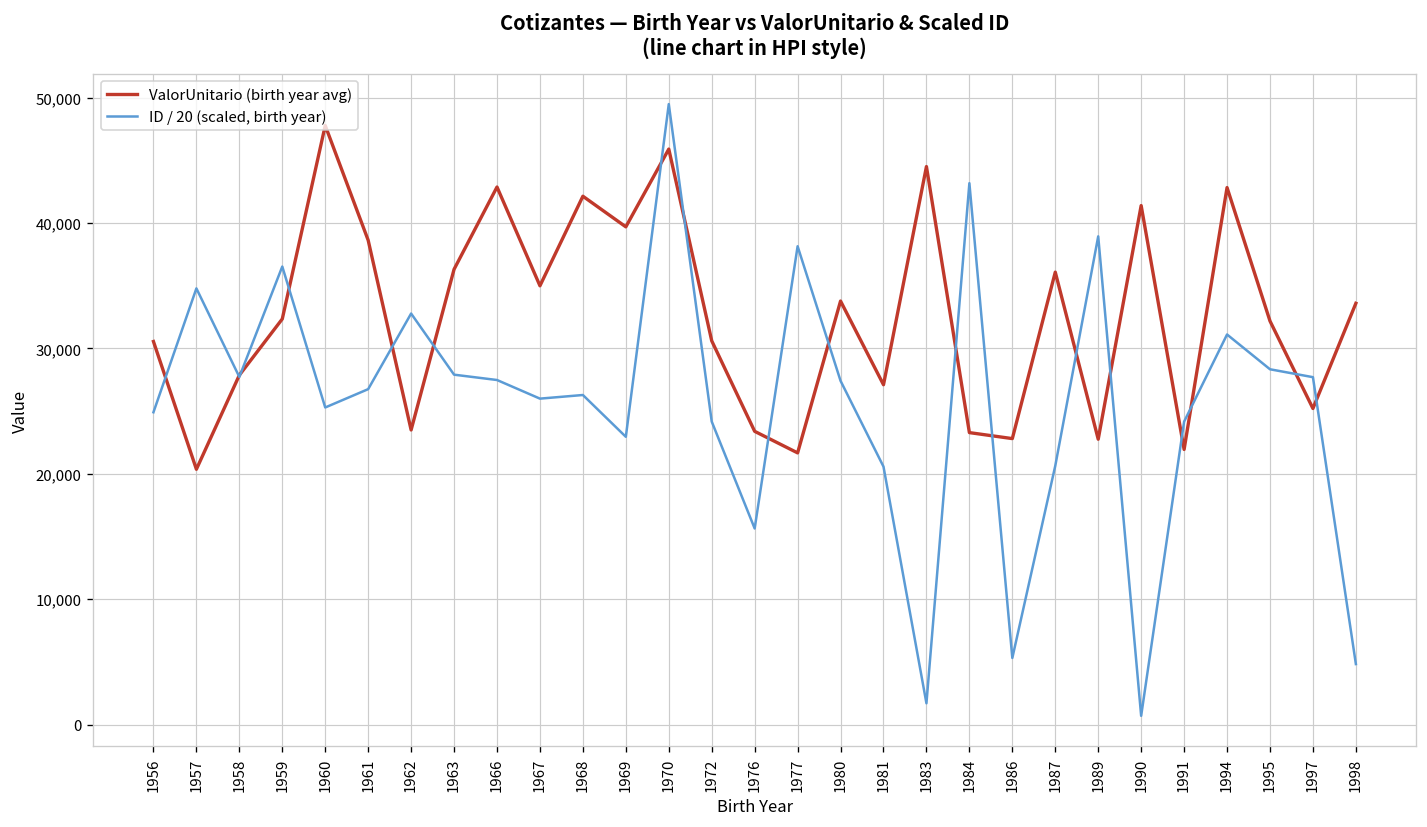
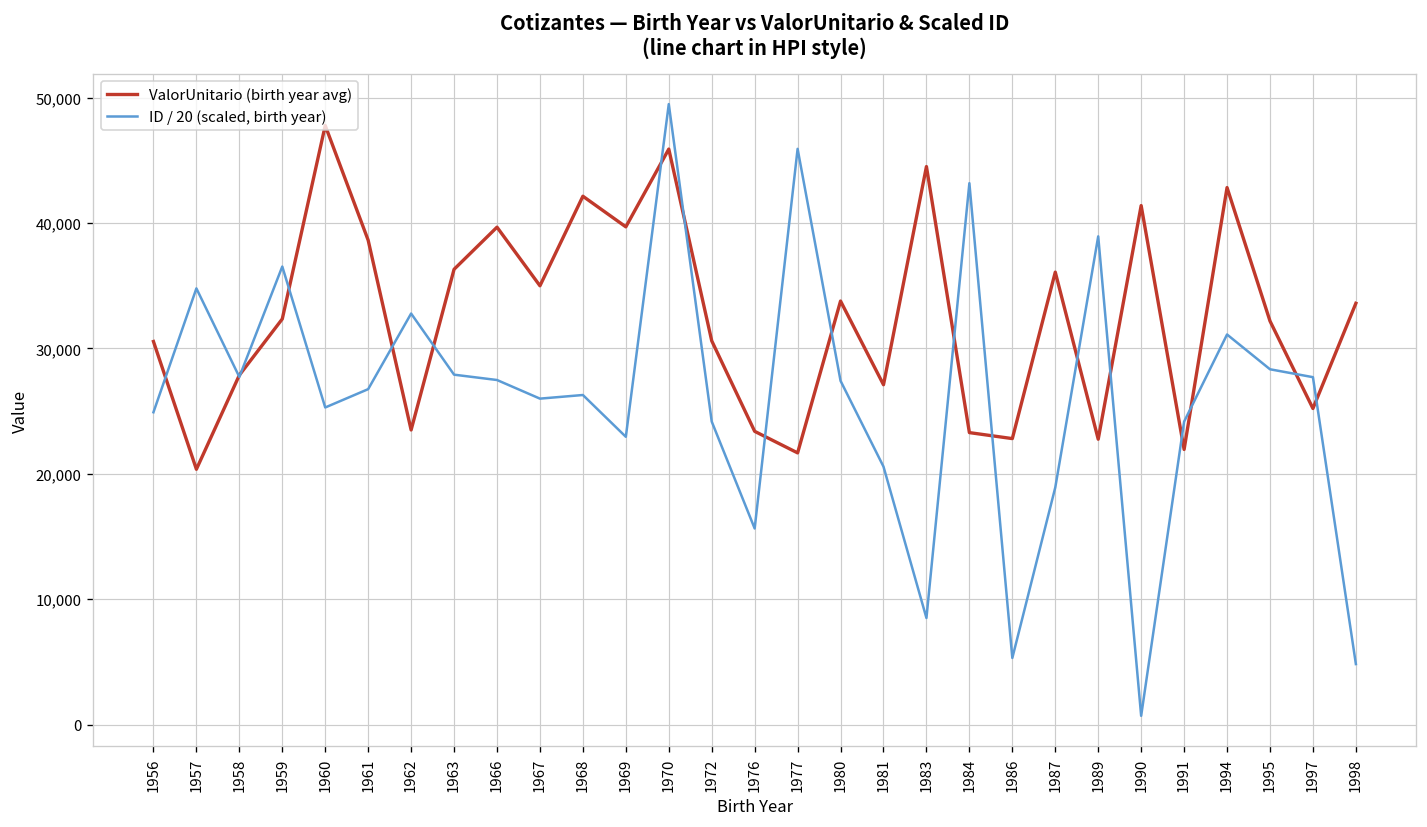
ValorUnitario (birth year avg), 1966: 42,900 -> 39,700
ID / 20 (scaled, birth year), 1977: 38,200 -> 45,900
ID / 20 (scaled, birth year), 1983: 1,700 -> 8,500
ID / 20 (scaled, birth year), 1987: 20,600 -> 18,900
